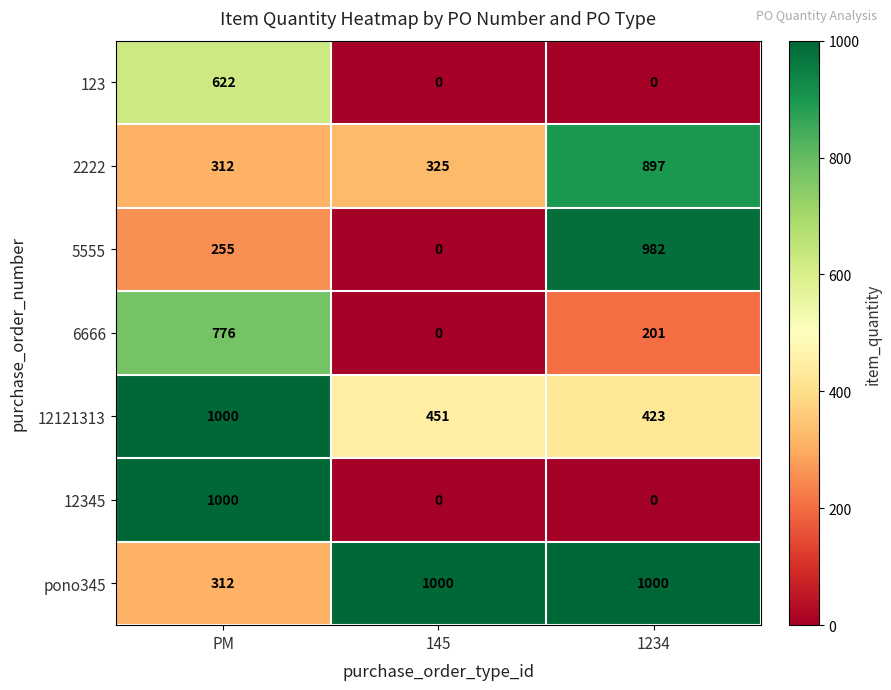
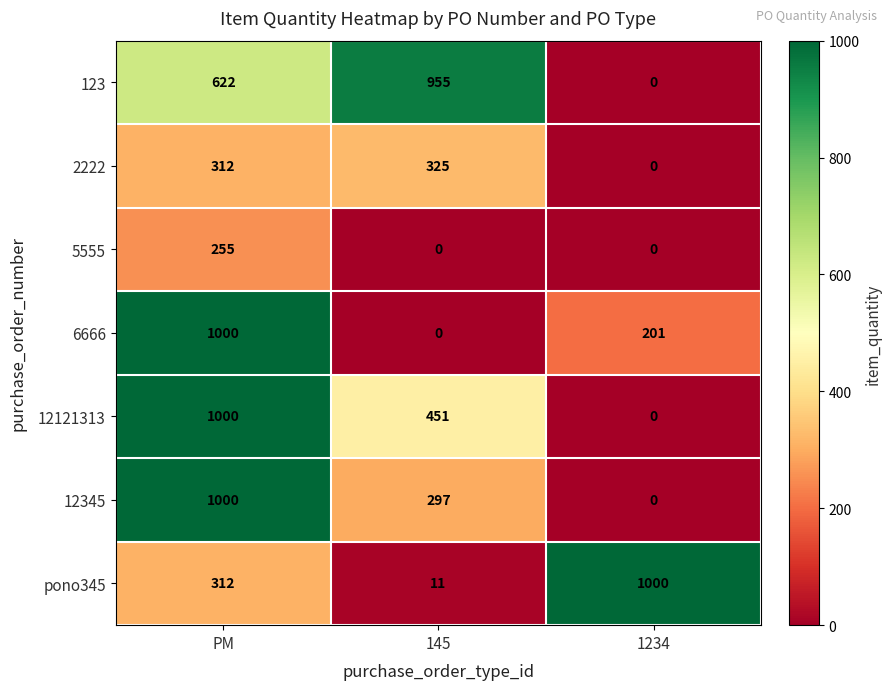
123, 145: 0 -> 955
2222, 1234: 897 -> 0
5555, 1234: 982 -> 0
6666, PM: 776 -> 1000
12121313, 1234: 423 -> 0
12345, 145: 0 -> 297
pono345, 145: 1000 -> 11
